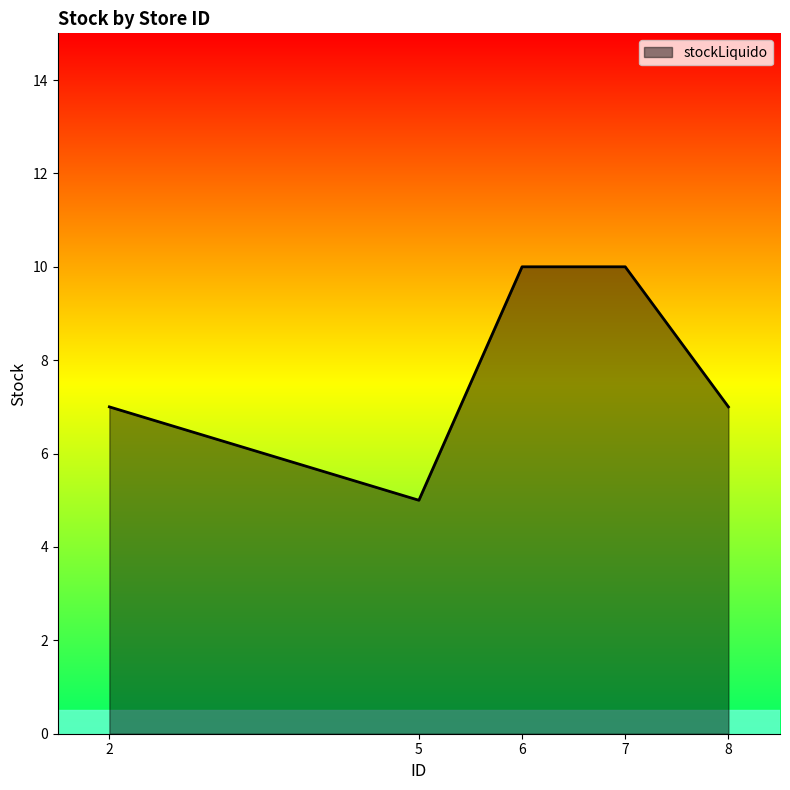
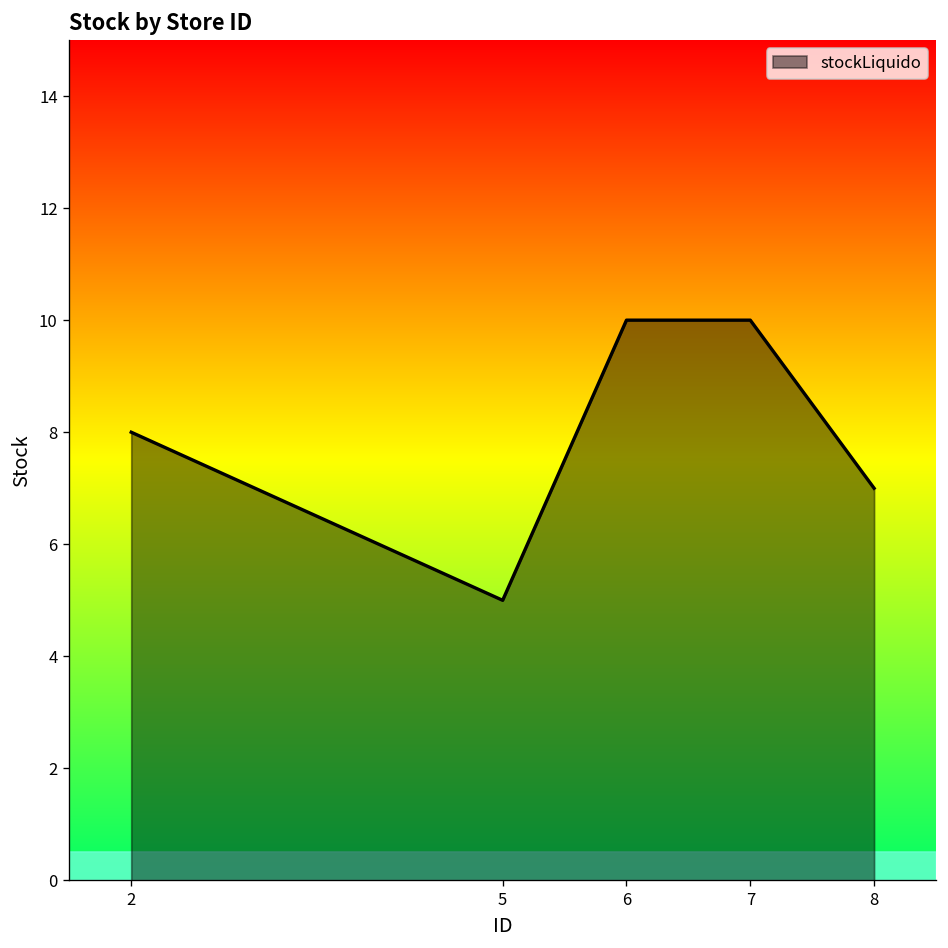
2: 7 -> 8
